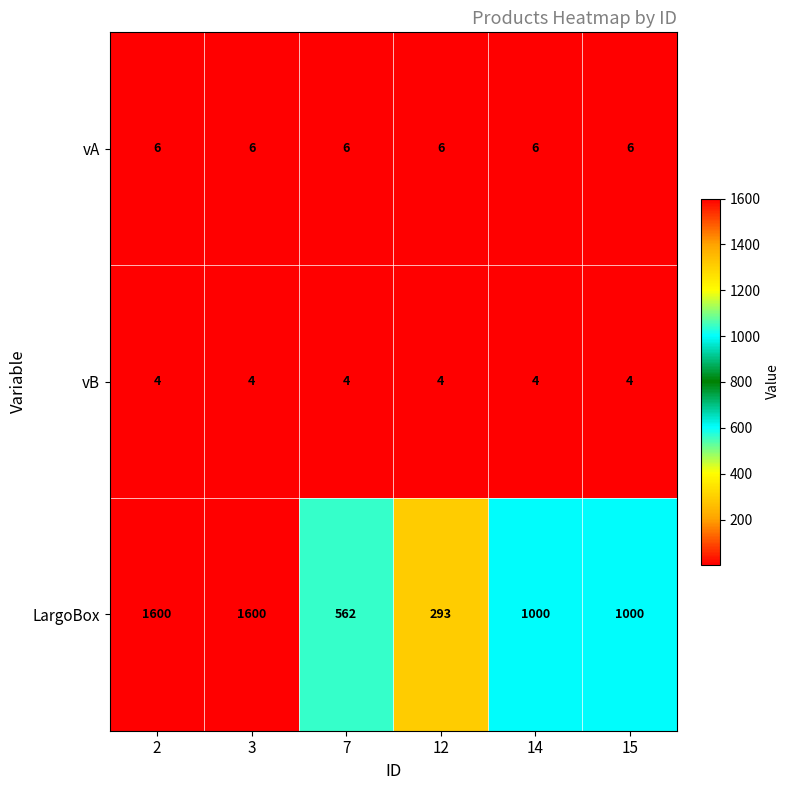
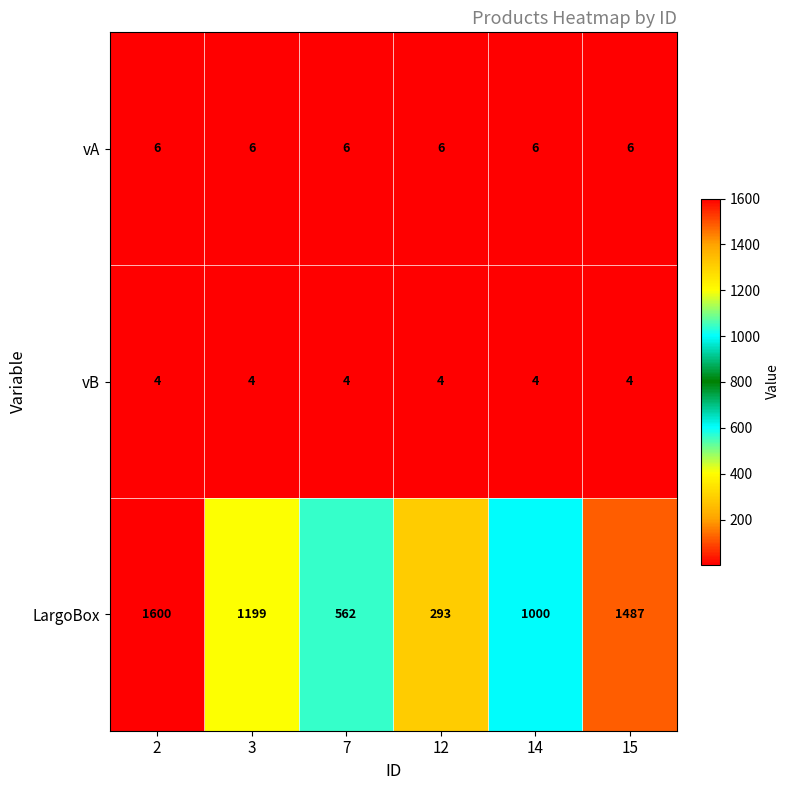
LargoBox, 3: 1600 -> 1199
LargoBox, 15: 1000 -> 1487
